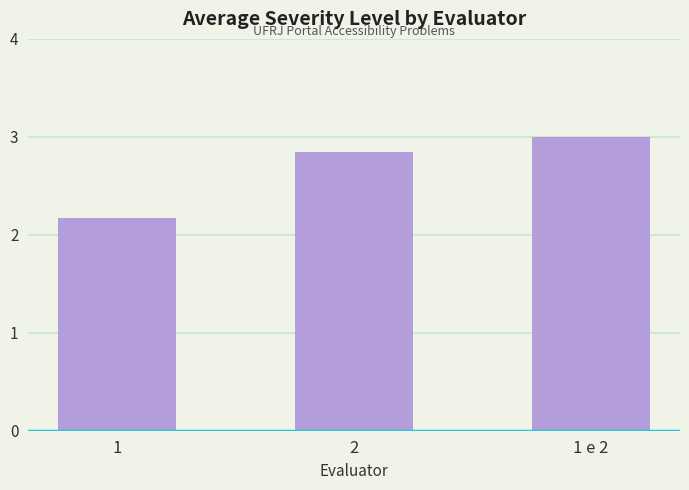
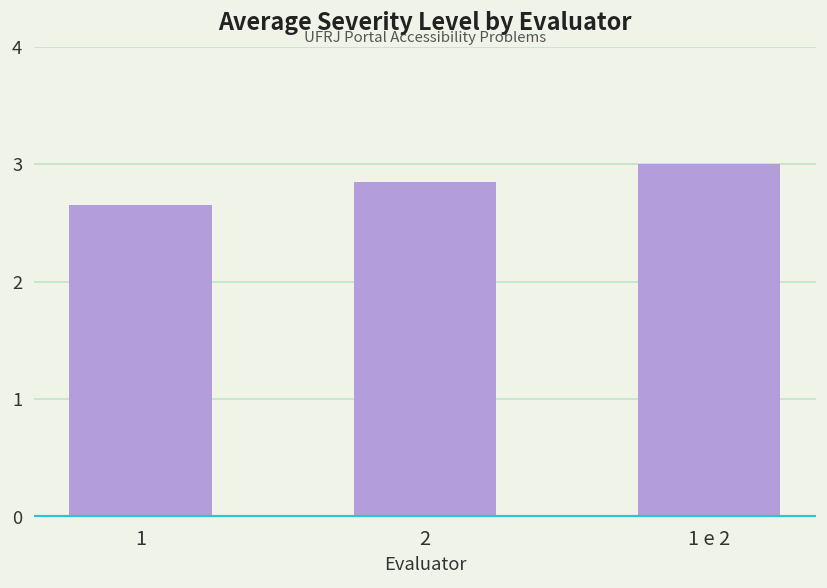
1: 2.2 -> 2.7
